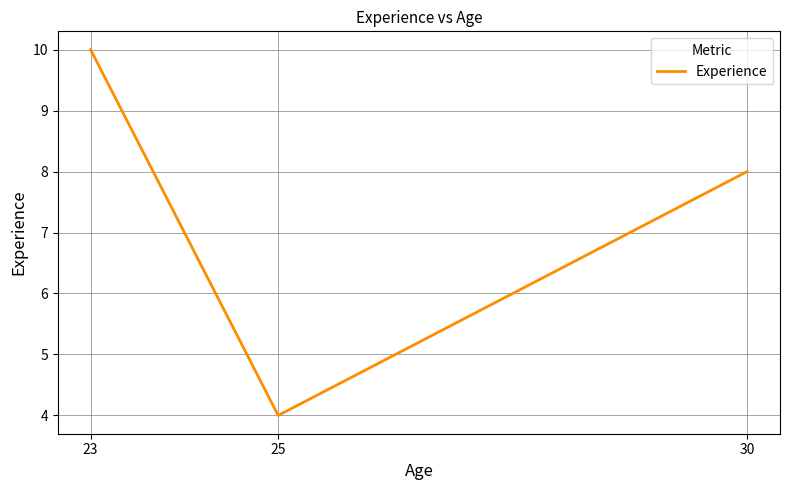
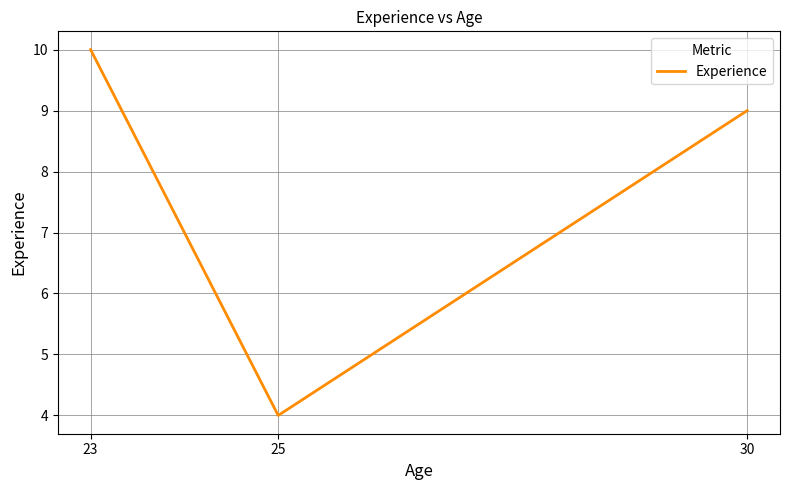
30: 8 -> 9
